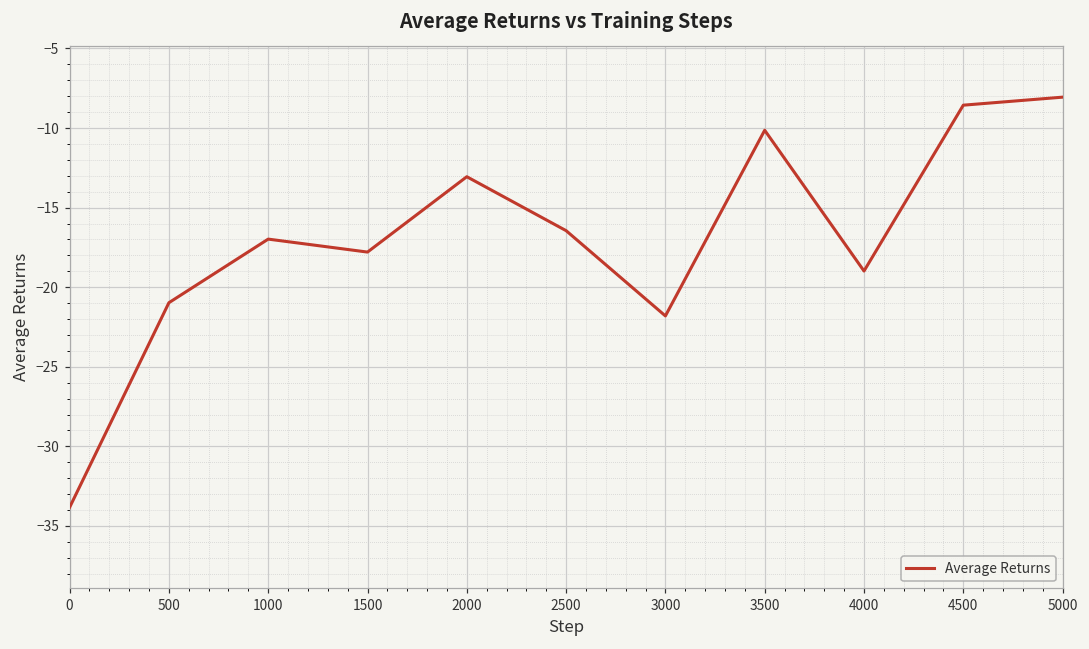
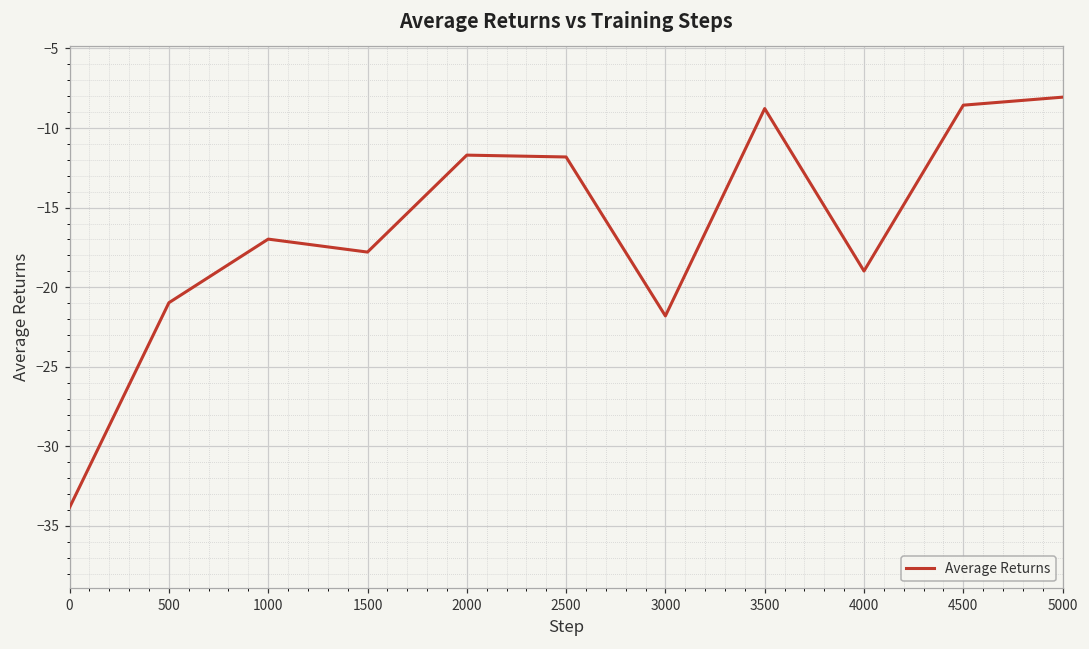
2000: -13.1 -> -11.7
2500: -16.4 -> -11.8
3500: -10.1 -> -8.8
